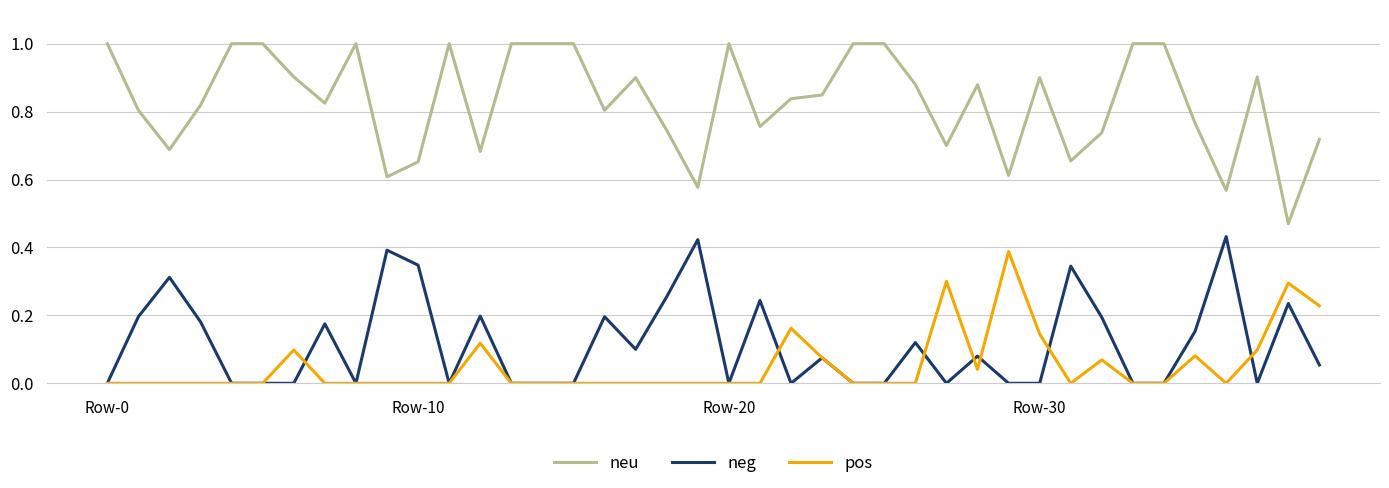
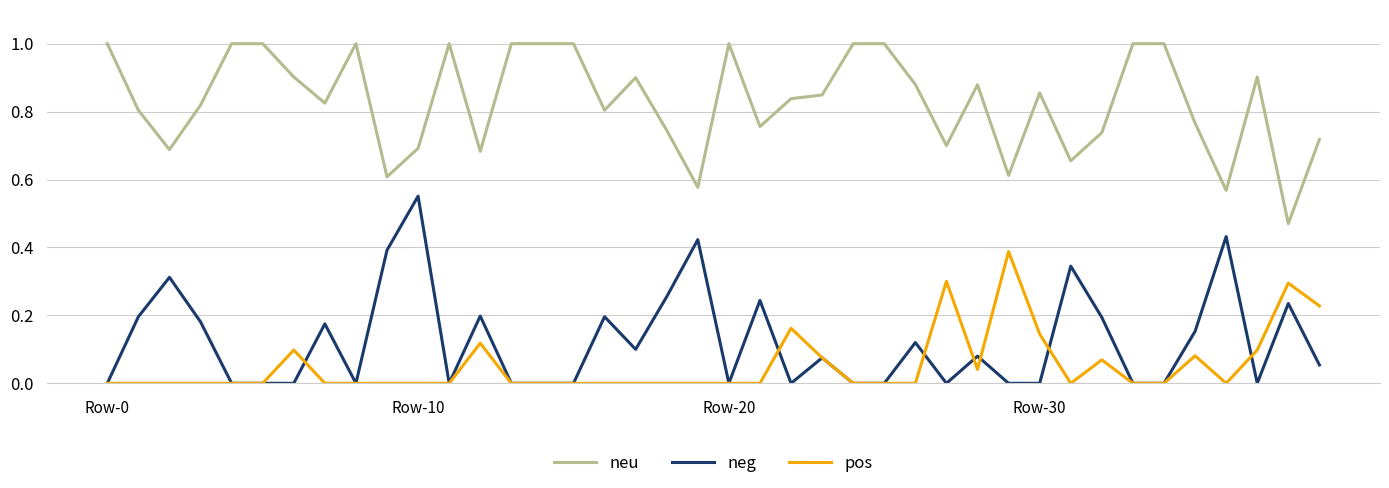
neu, Row-10: 0.65 -> 0.69
neg, Row-10: 0.35 -> 0.55
neu, Row-30: 0.90 -> 0.86
